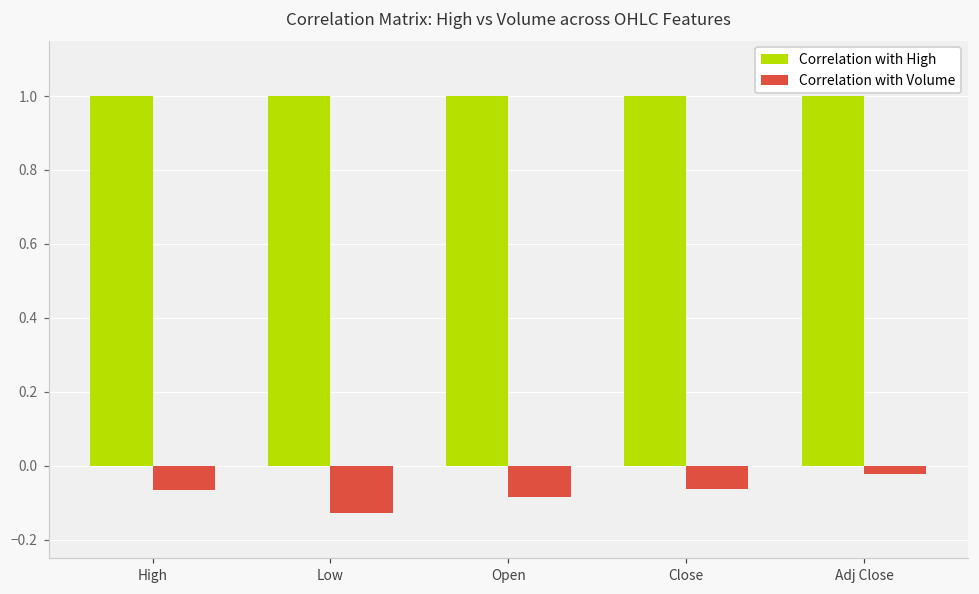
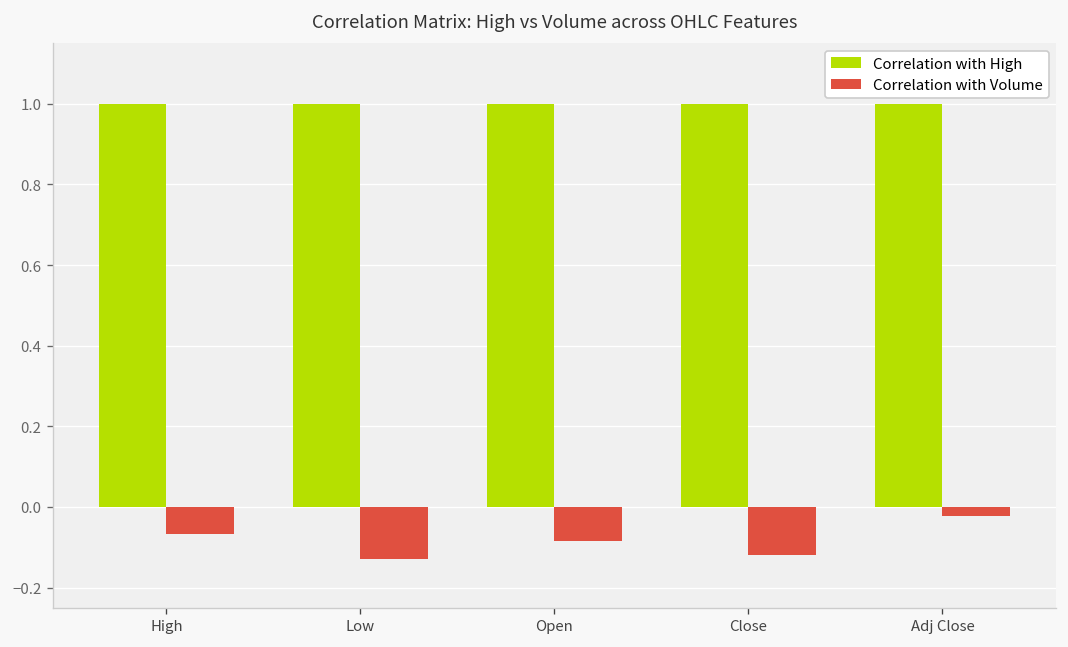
Correlation with Volume, Close: -0.06 -> -0.12
